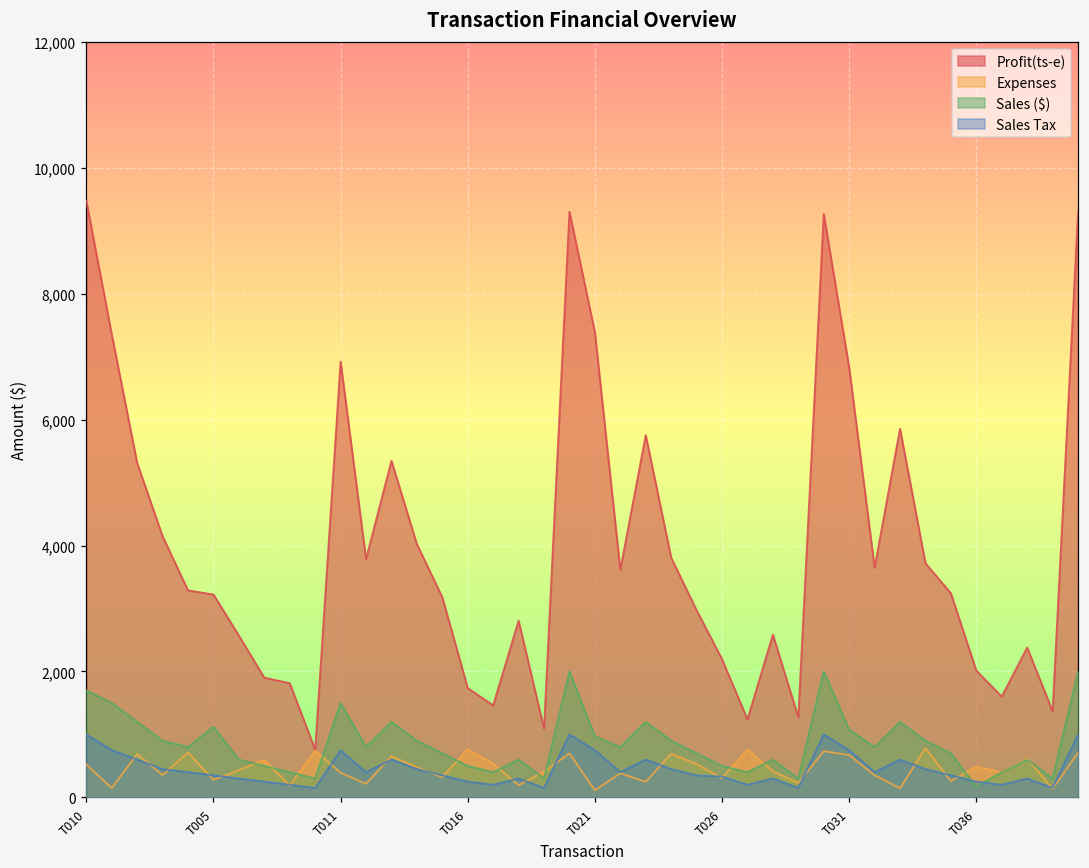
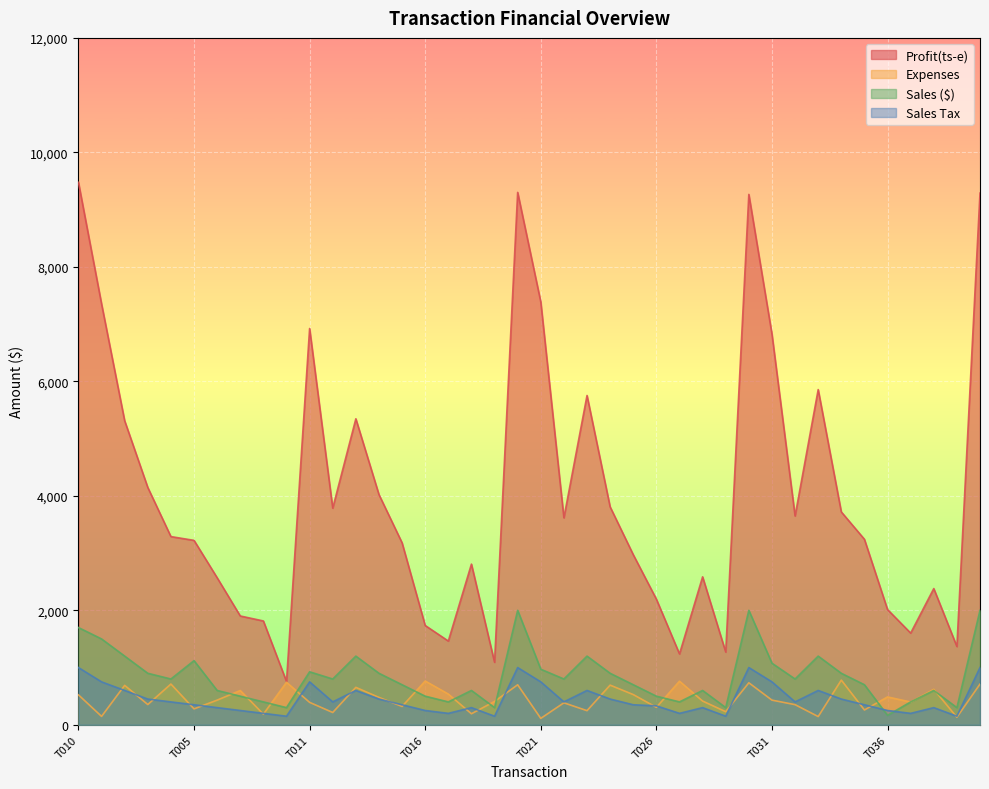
Sales ($), T011: 1,500 -> 900
Expenses, T031: 700 -> 400
